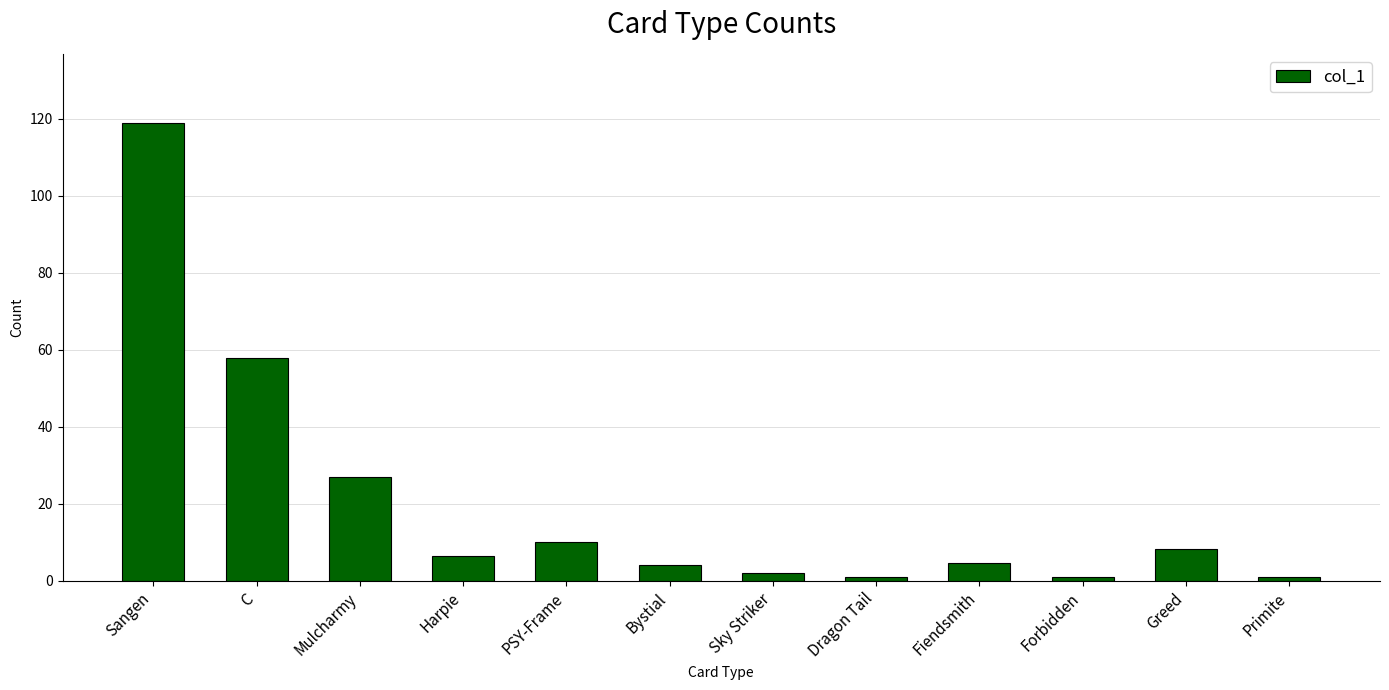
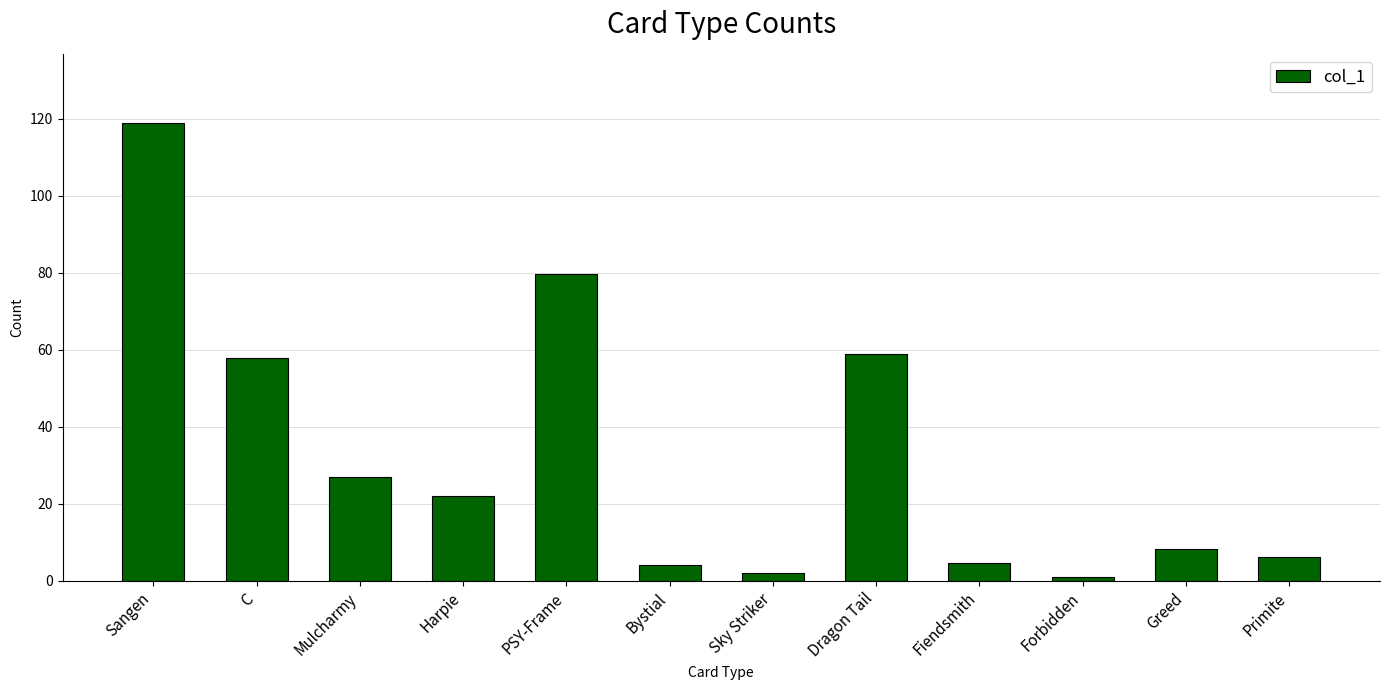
Harpie: 6 -> 22
PSY-Frame: 10 -> 80
Dragon Tail: 1 -> 59
Primite: 1 -> 6
